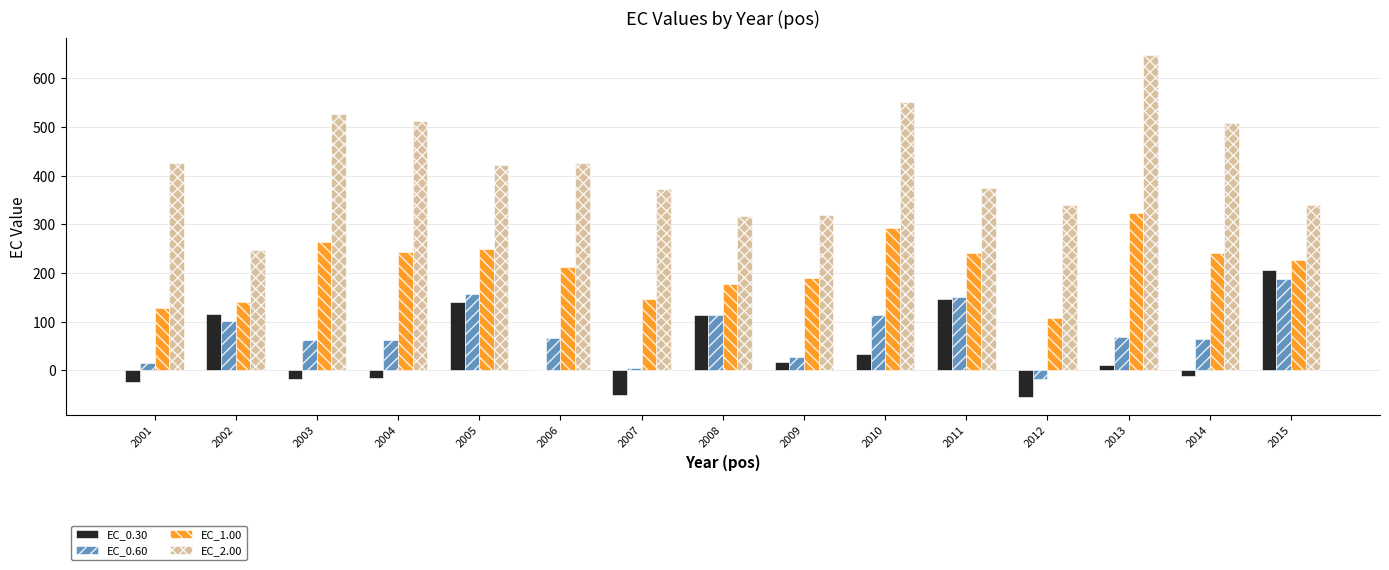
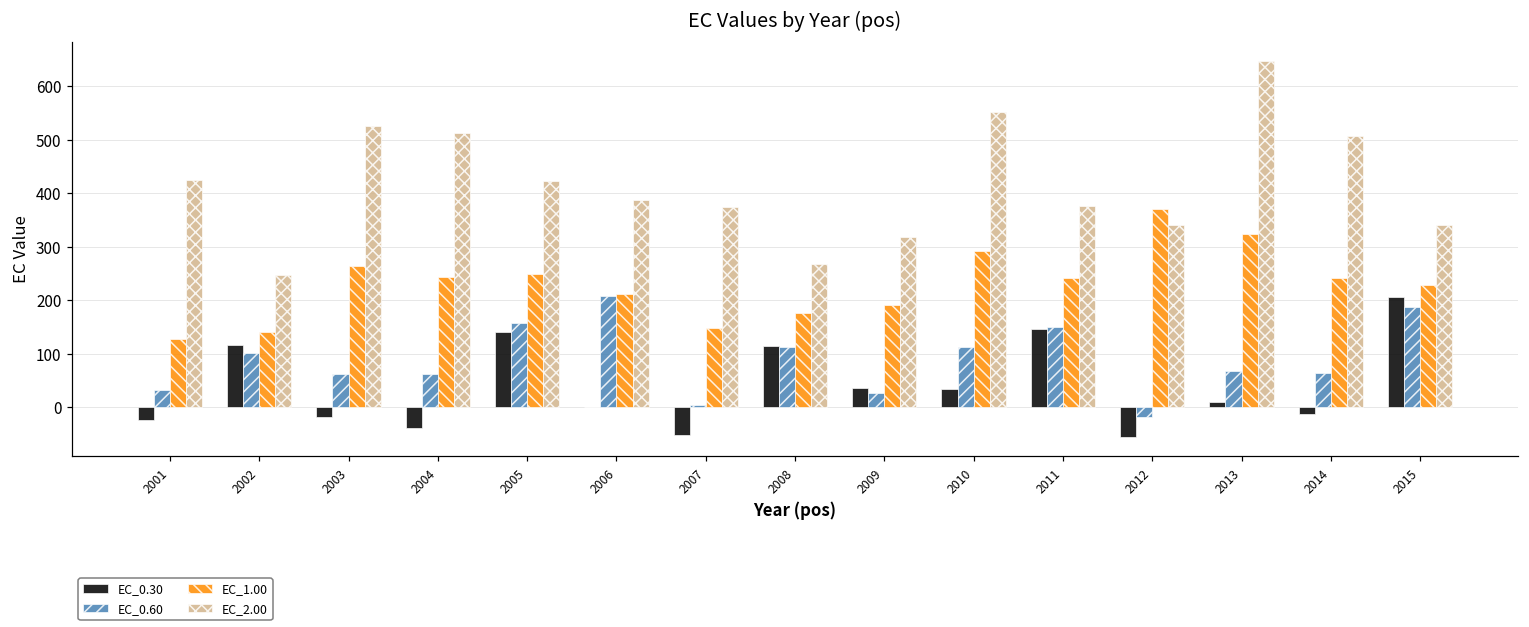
EC_0.60, 2001: 20 -> 30
EC_0.30, 2004: -20 -> -40
EC_0.60, 2006: 70 -> 210
EC_2.00, 2006: 430 -> 390
EC_2.00, 2008: 320 -> 270
EC_0.30, 2009: 20 -> 40
EC_1.00, 2012: 110 -> 370
